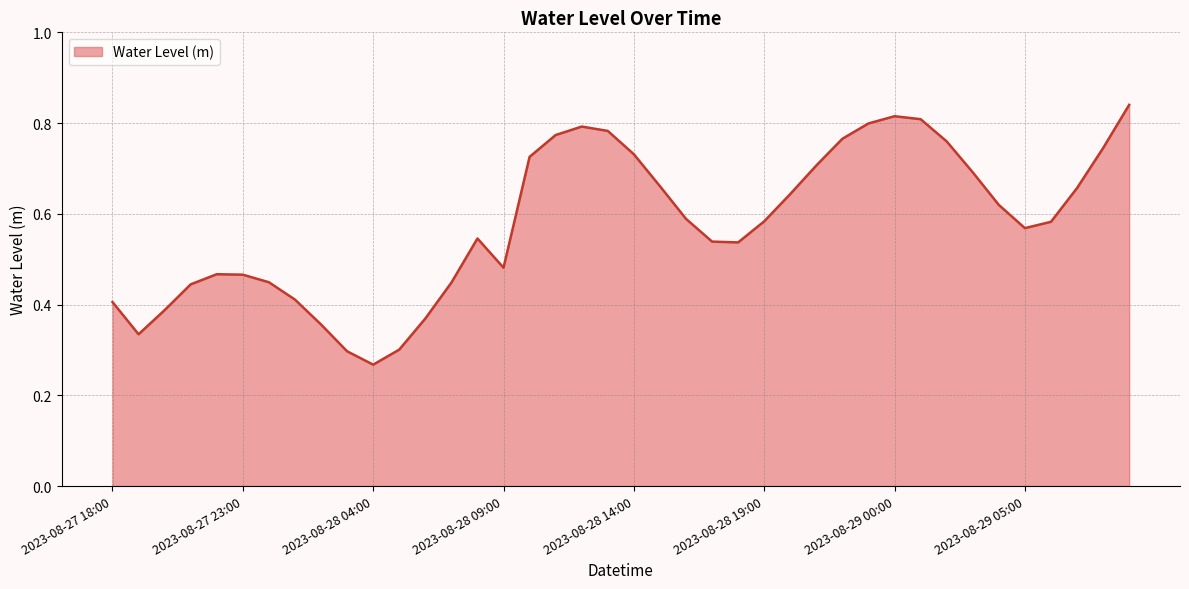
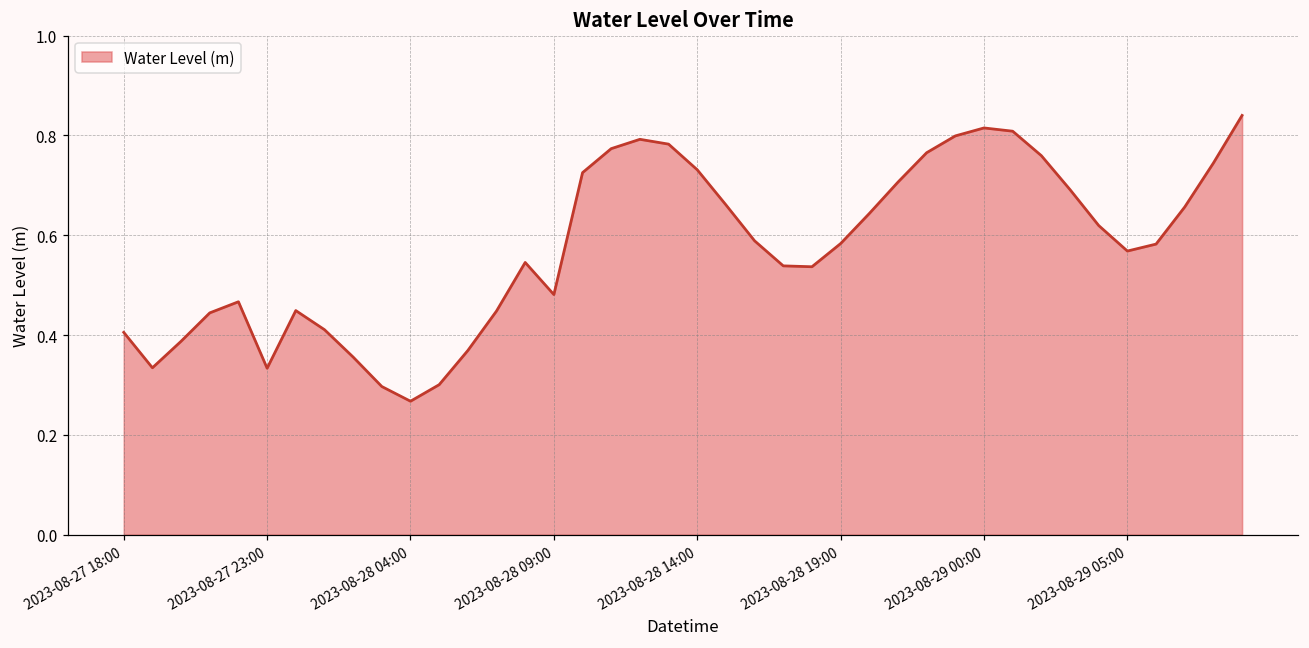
2023-08-27 23:00: 0.47 -> 0.33
